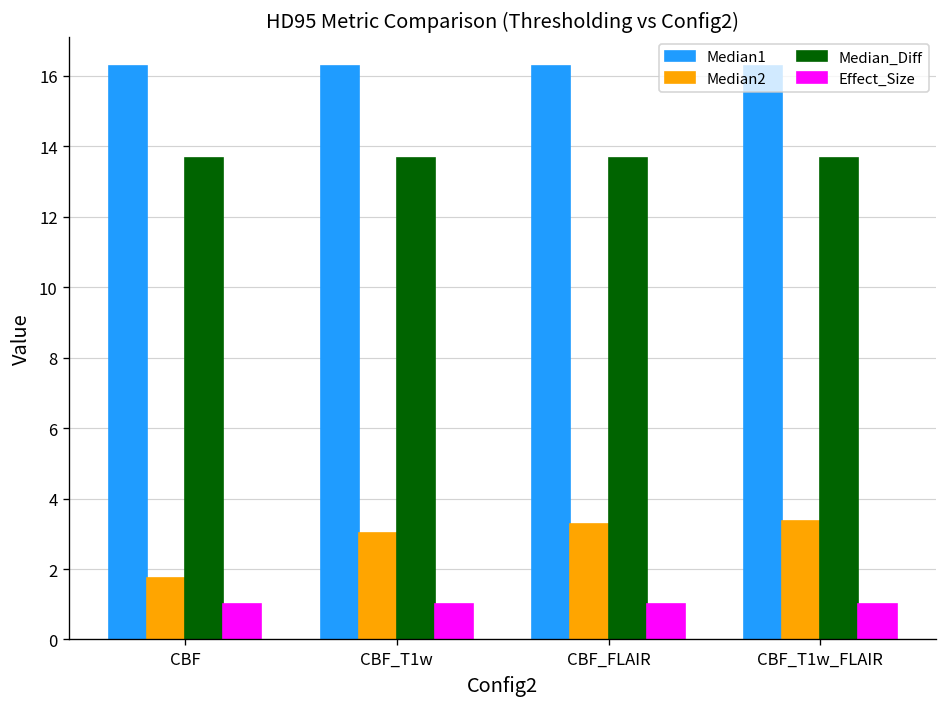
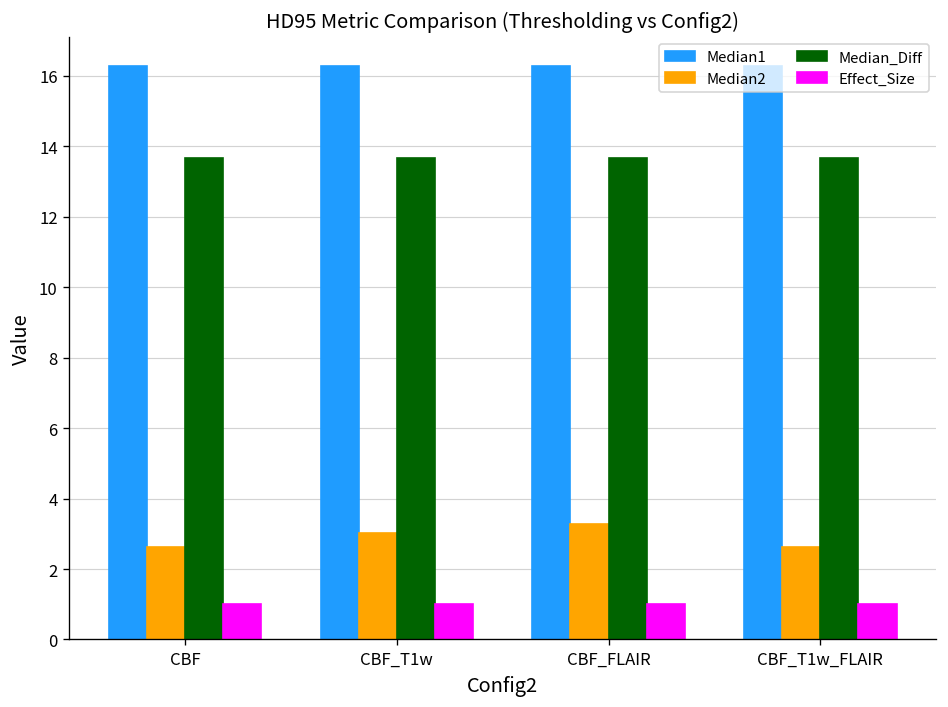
Median2, CBF: 1.7 -> 2.6
Median2, CBF_T1w_FLAIR: 3.3 -> 2.6
